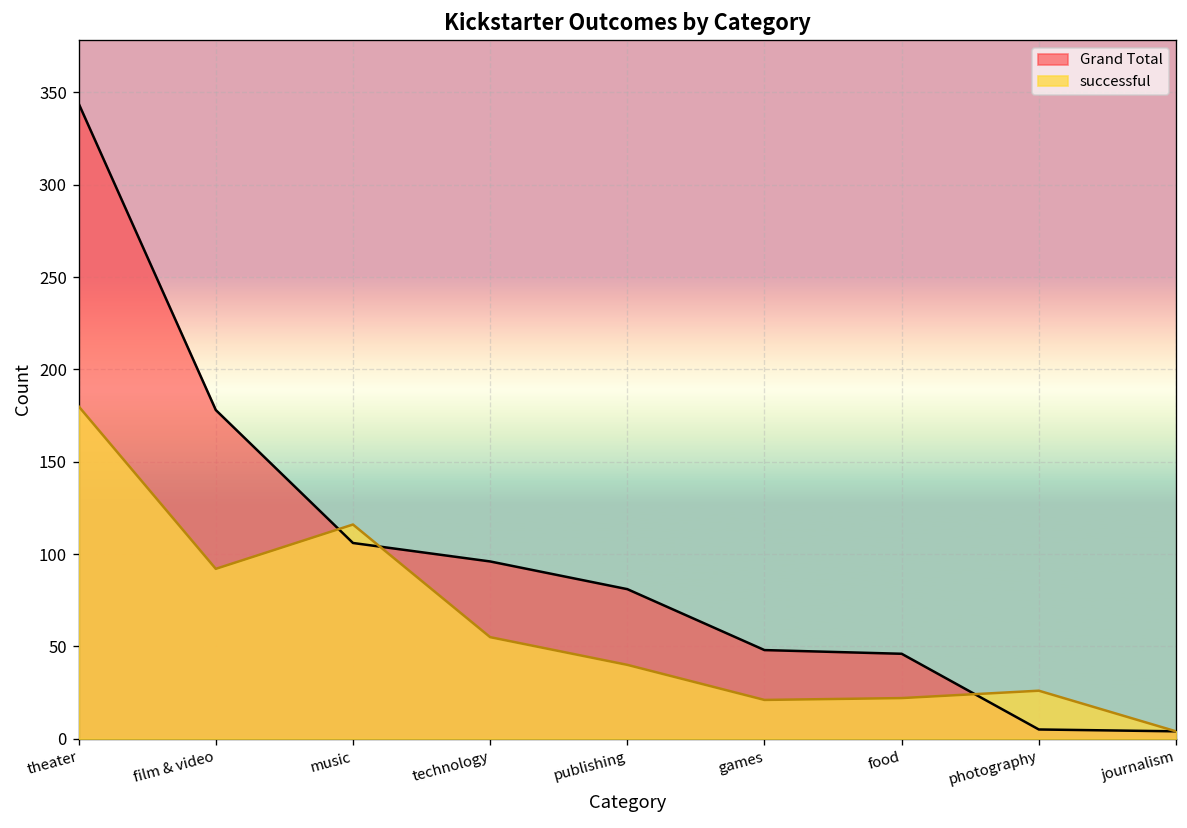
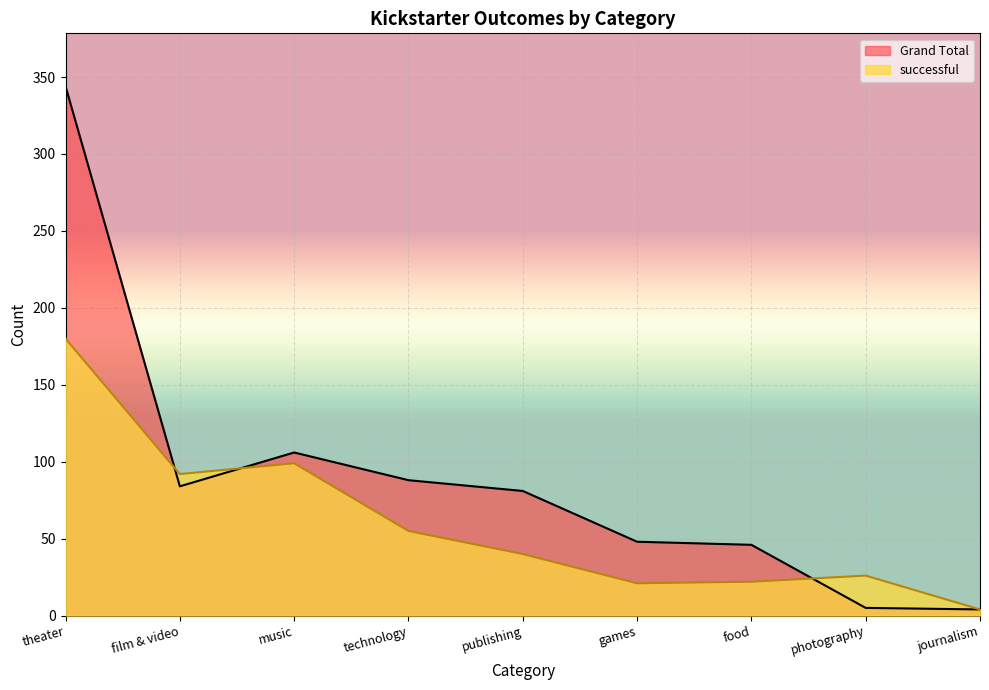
Grand Total, film & video: 178 -> 84
successful, music: 116 -> 99
Grand Total, technology: 96 -> 88
